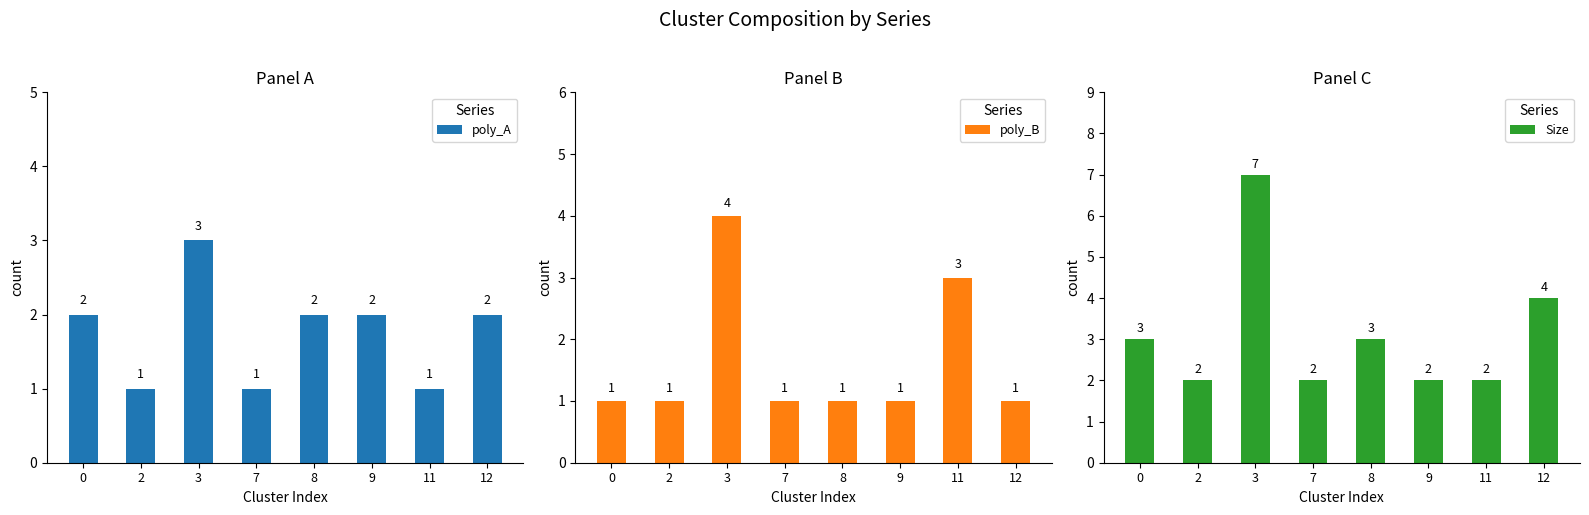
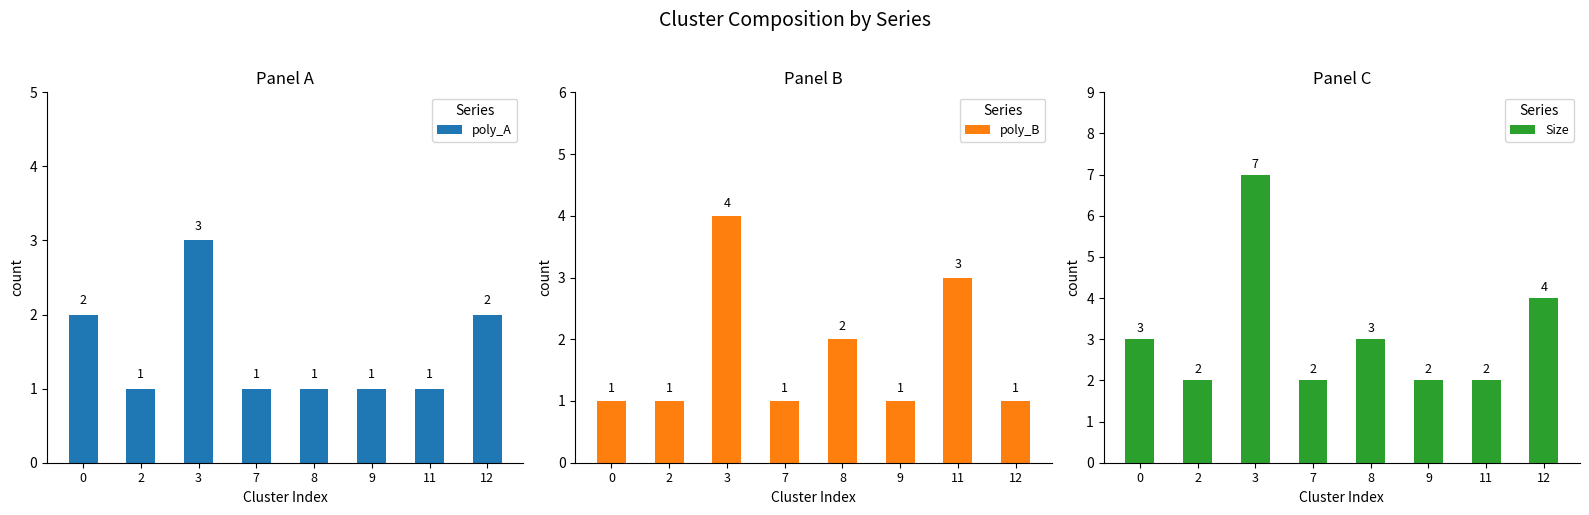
Panel A, 8: 2 -> 1
Panel A, 9: 2 -> 1
Panel B, 8: 1 -> 2
